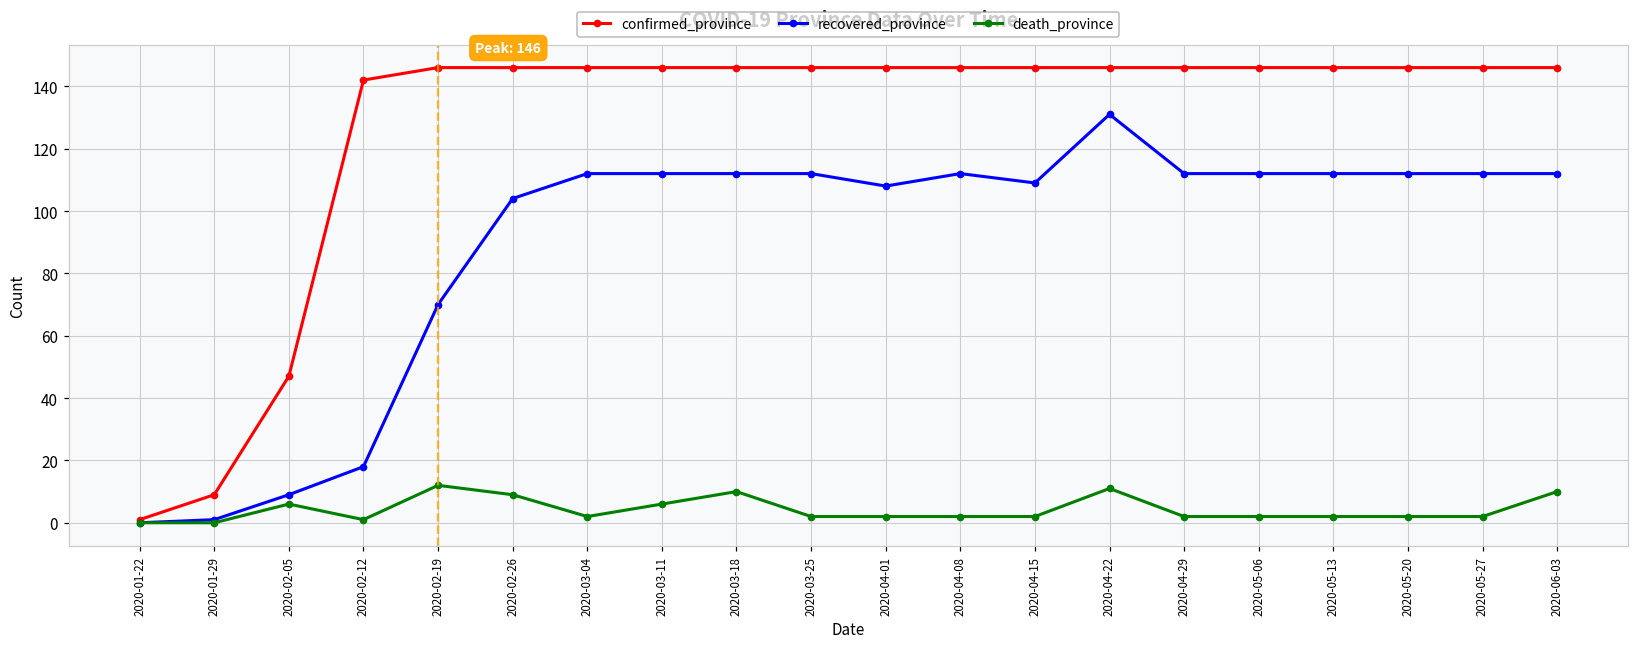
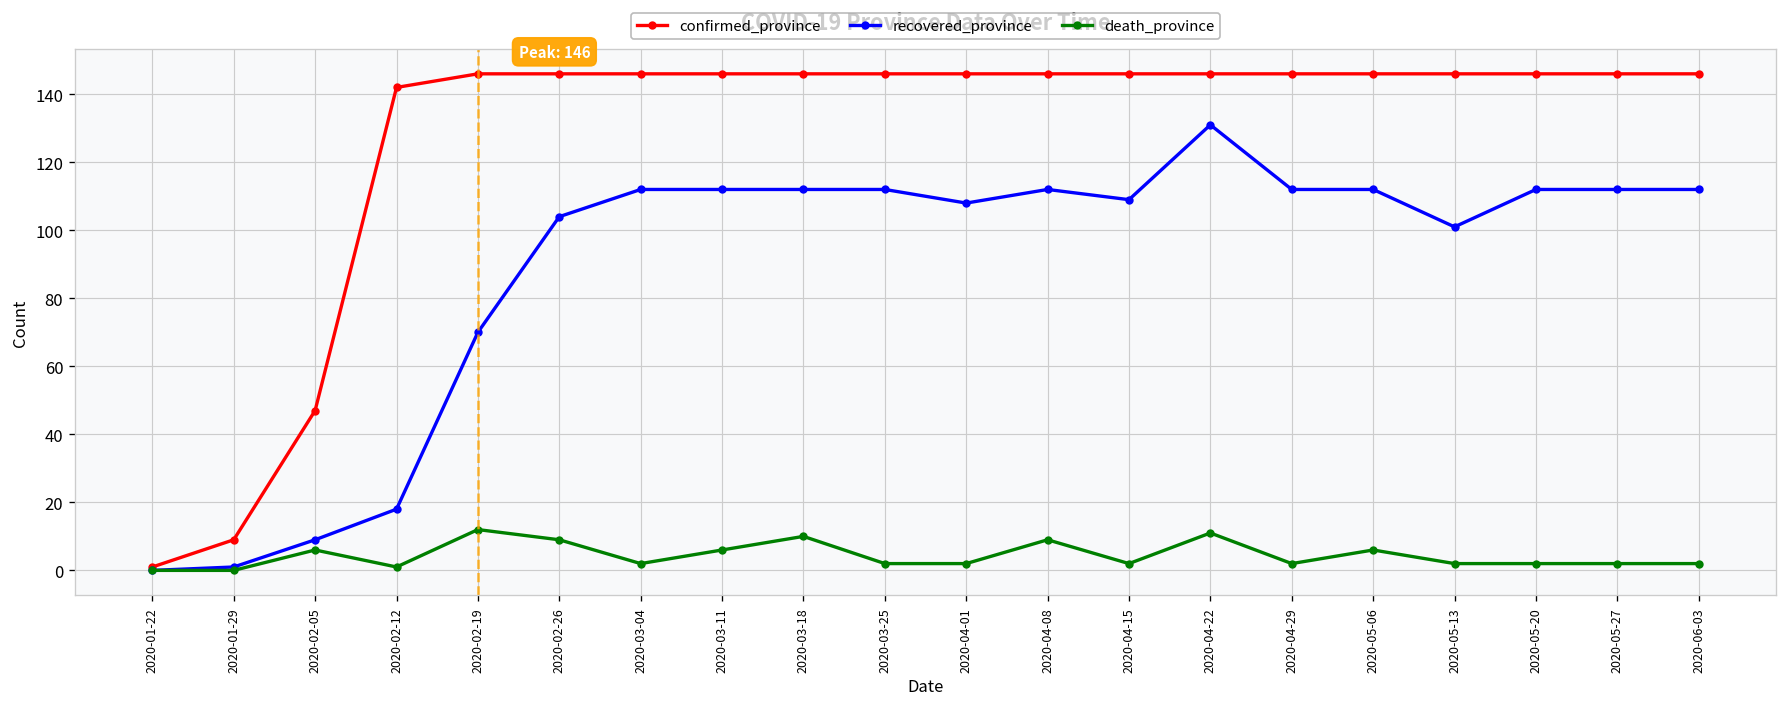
death_province, 2020-04-08: 2 -> 9
death_province, 2020-05-06: 2 -> 6
recovered_province, 2020-05-13: 112 -> 101
death_province, 2020-06-03: 10 -> 2
